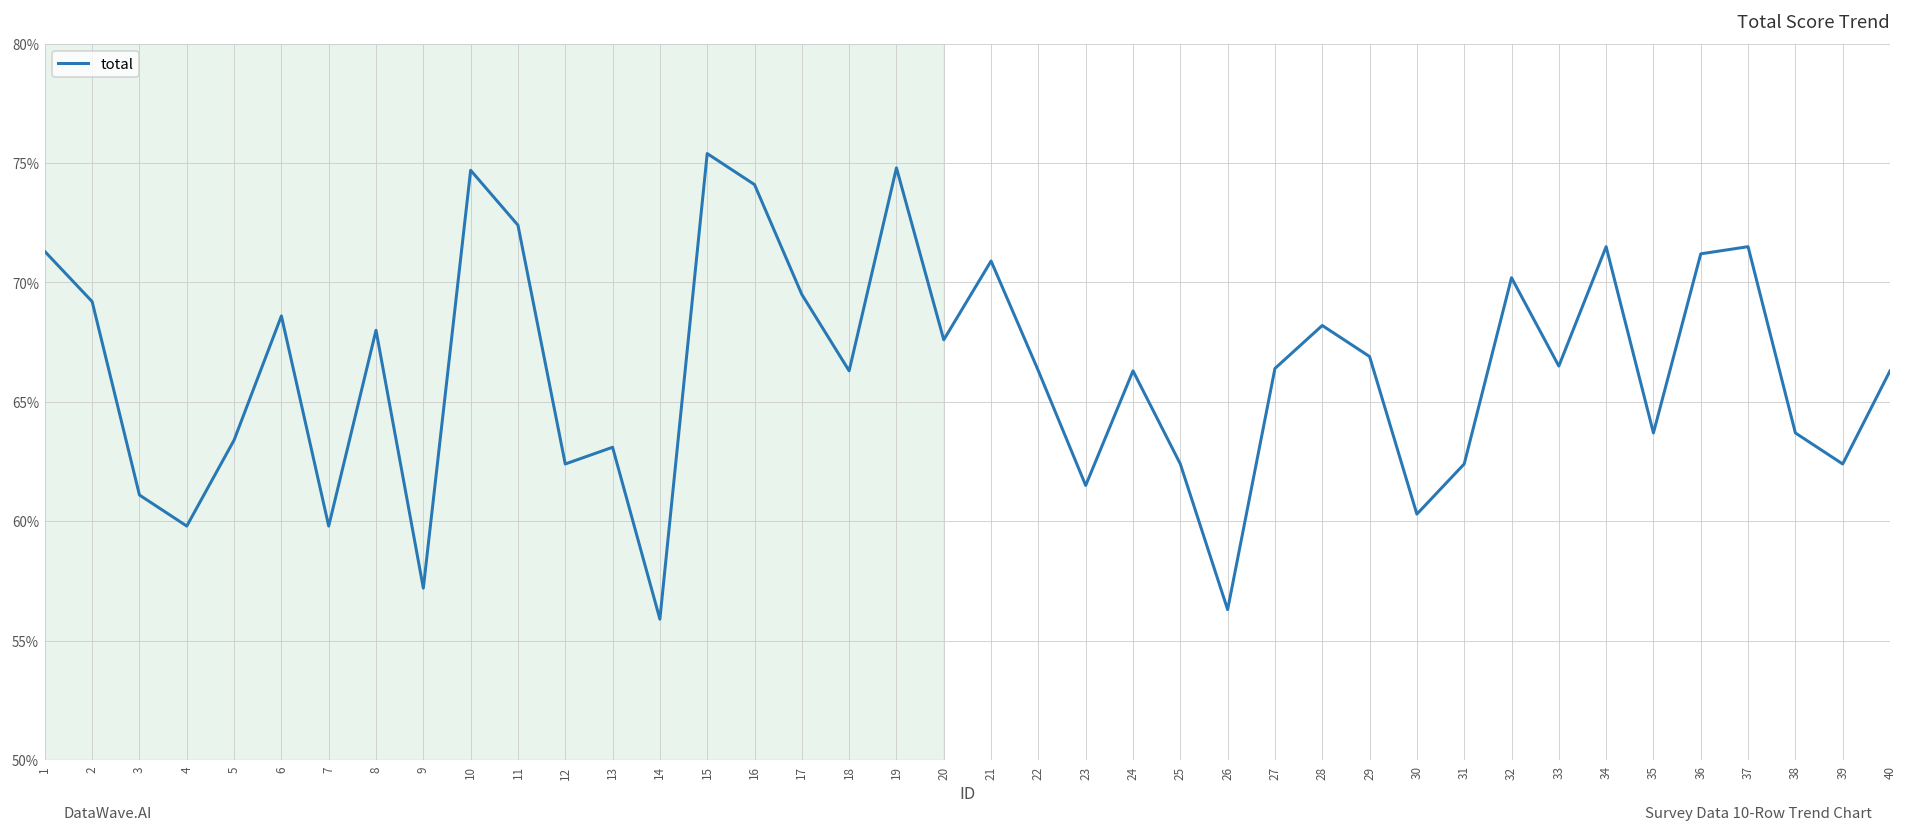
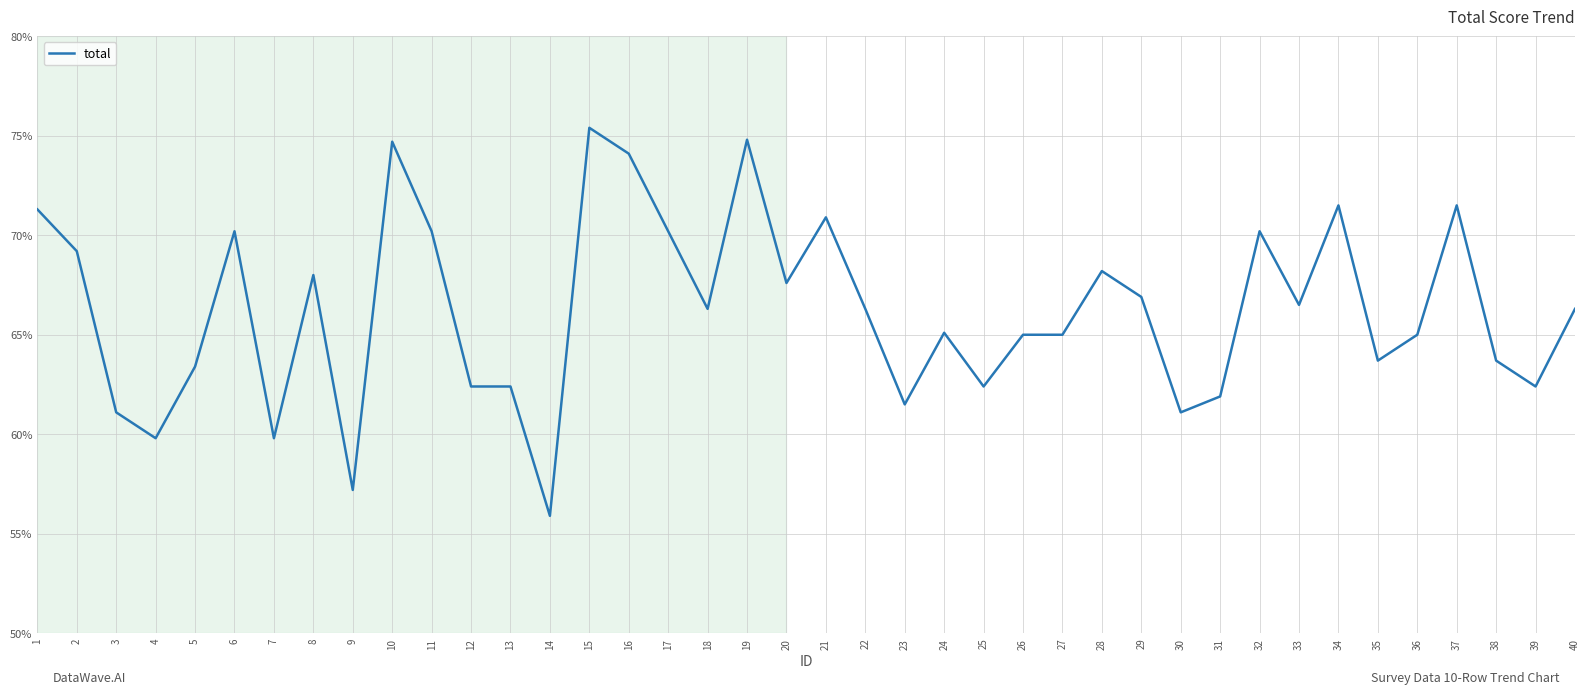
6: 68.6% -> 70.2%
11: 72.4% -> 70.2%
13: 63.1% -> 62.4%
17: 69.5% -> 70.2%
24: 66.3% -> 65.1%
26: 56.3% -> 65.0%
27: 66.4% -> 65.0%
30: 60.3% -> 61.1%
31: 62.4% -> 61.9%
36: 71.2% -> 65.0%
